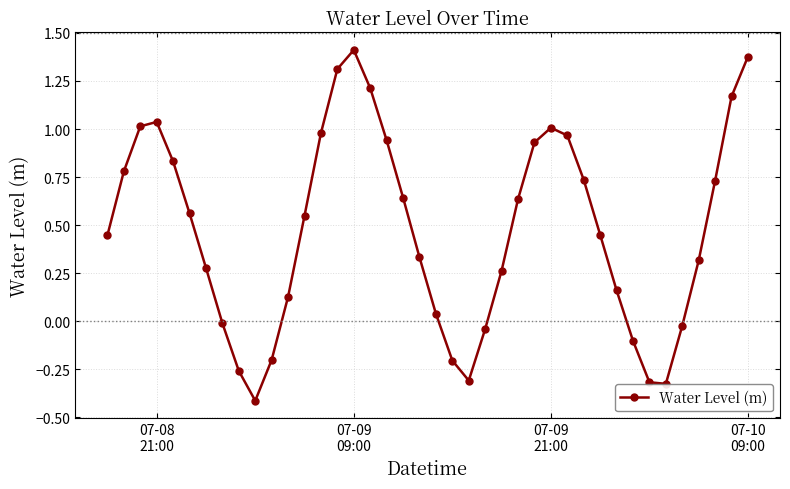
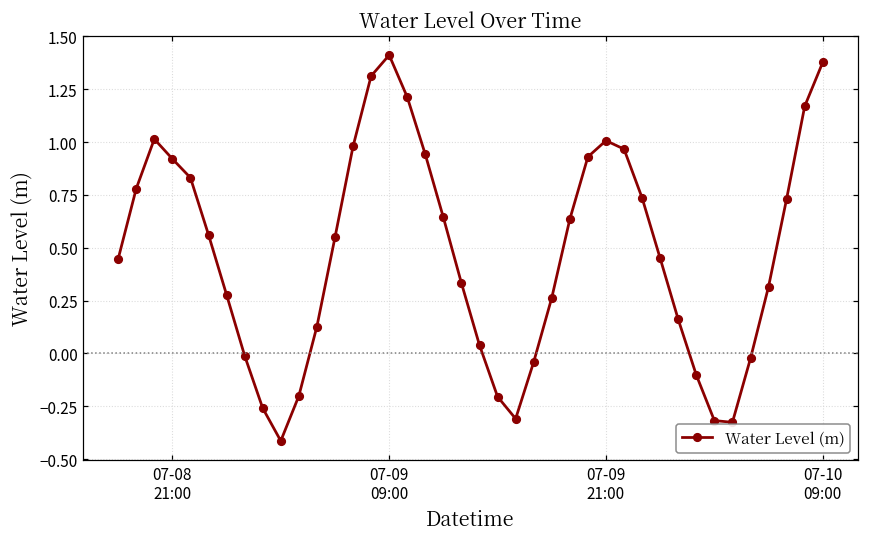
07-08 21:00: 1.04 -> 0.92
